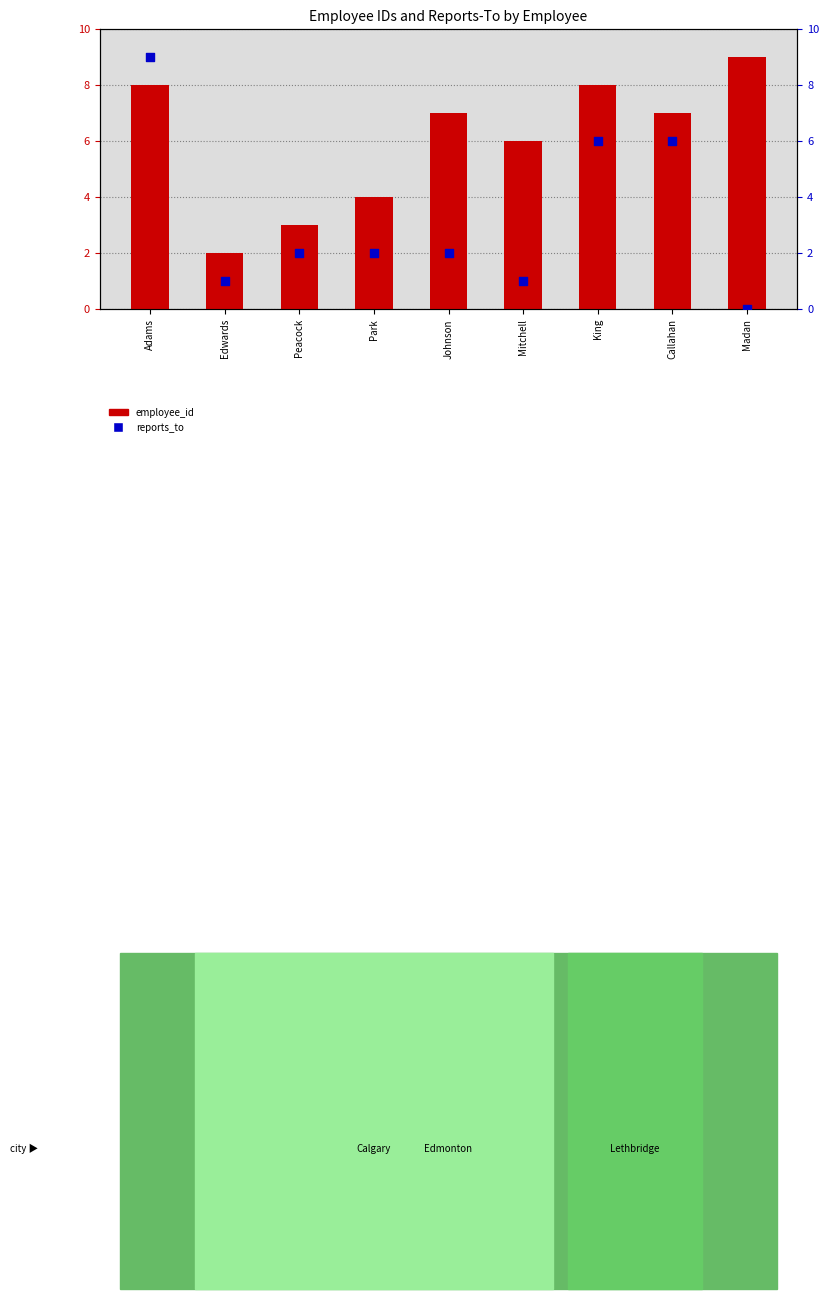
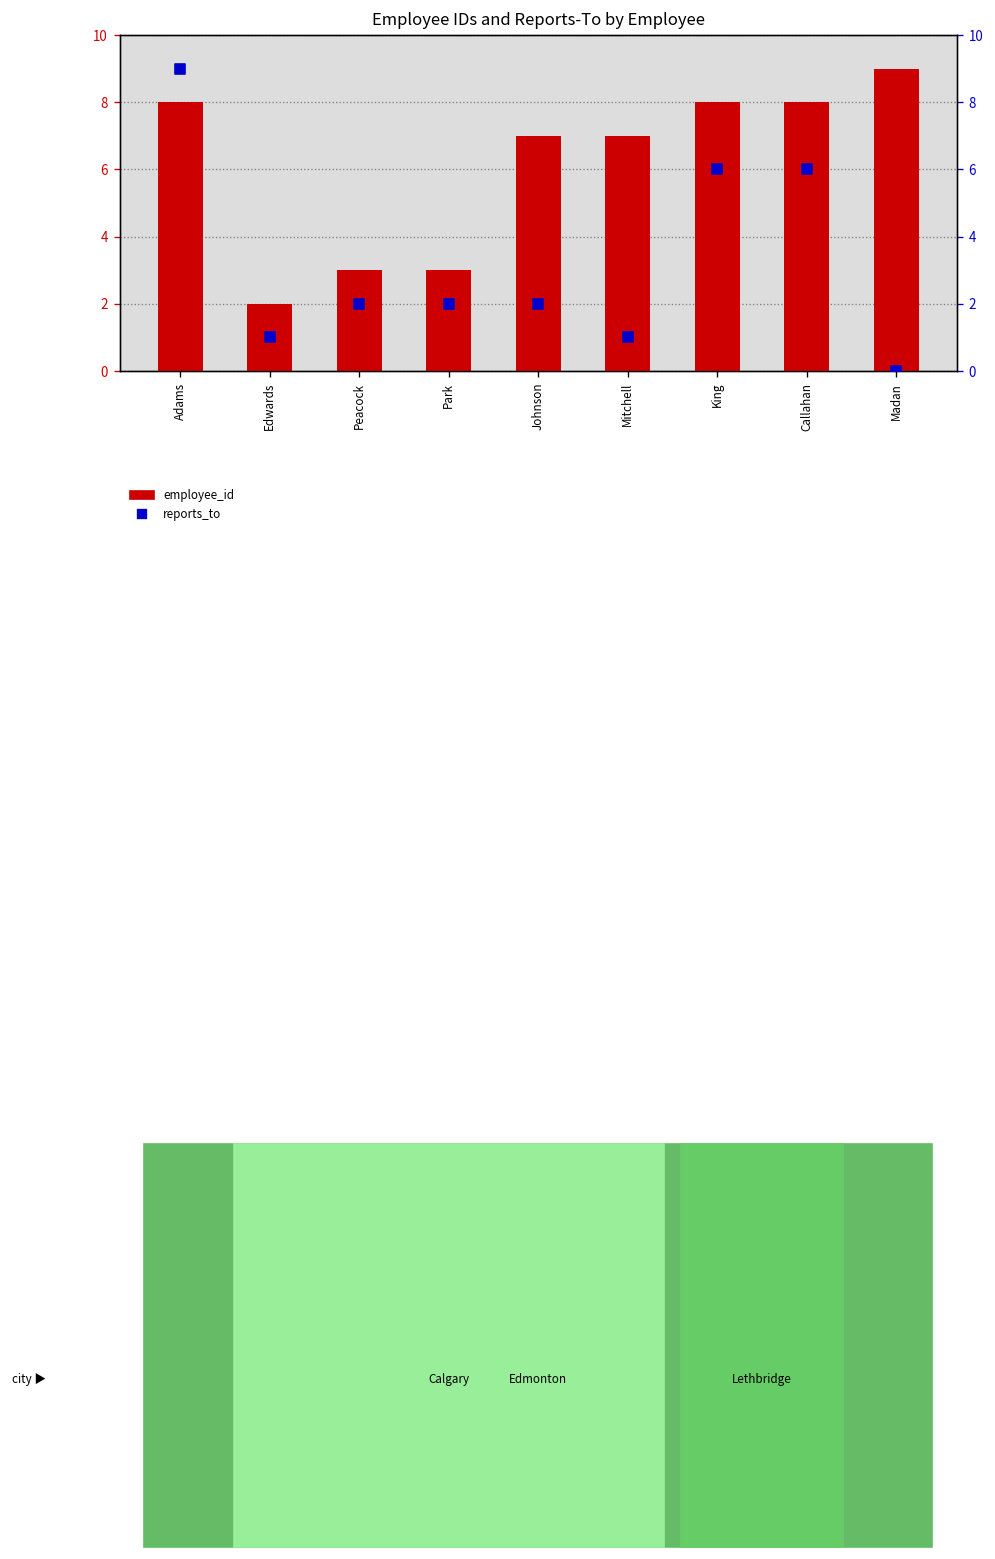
employee_id, Park: 4 -> 3
employee_id, Mitchell: 6 -> 7
employee_id, Callahan: 7 -> 8
